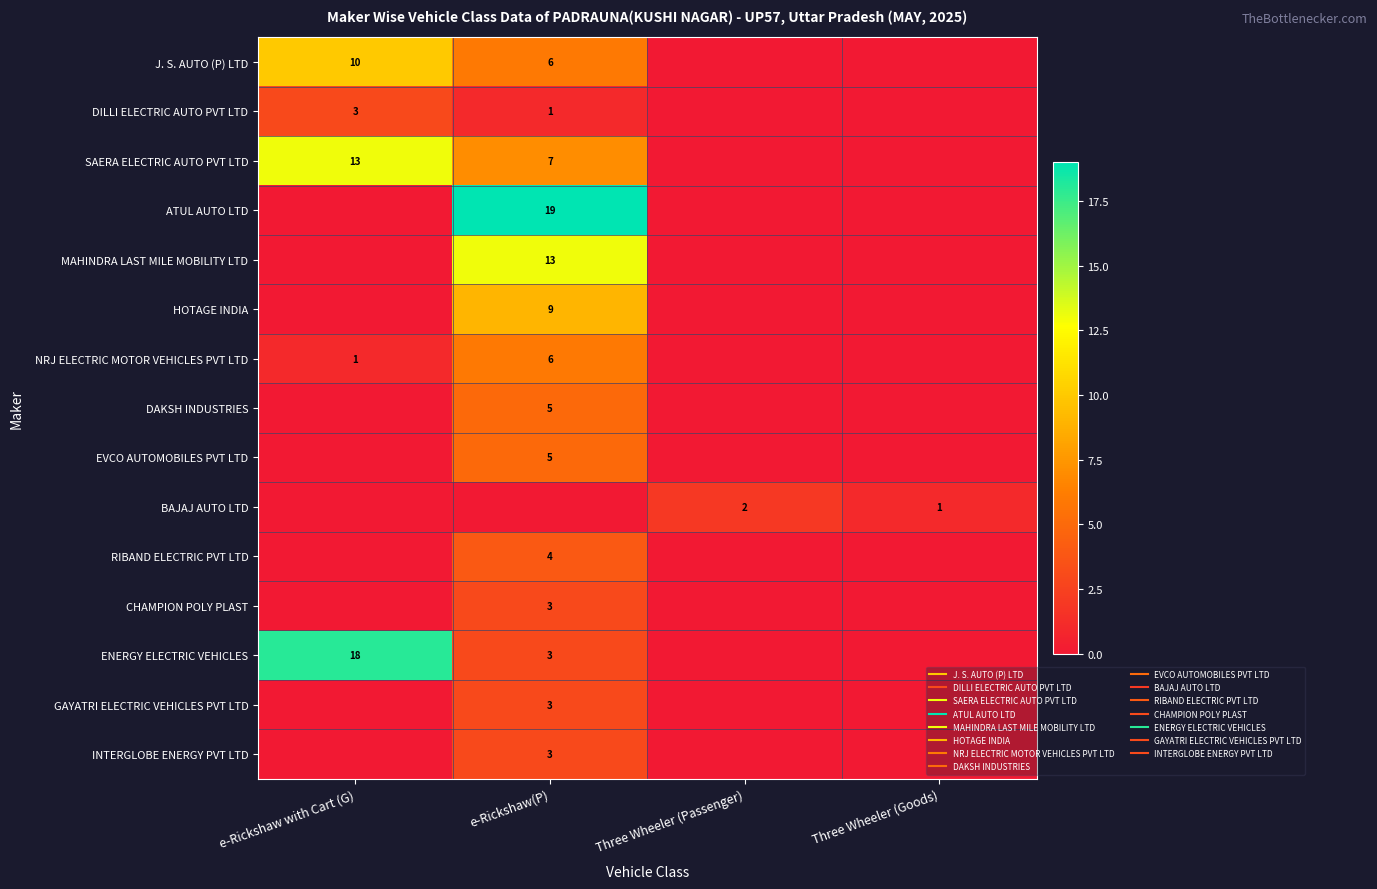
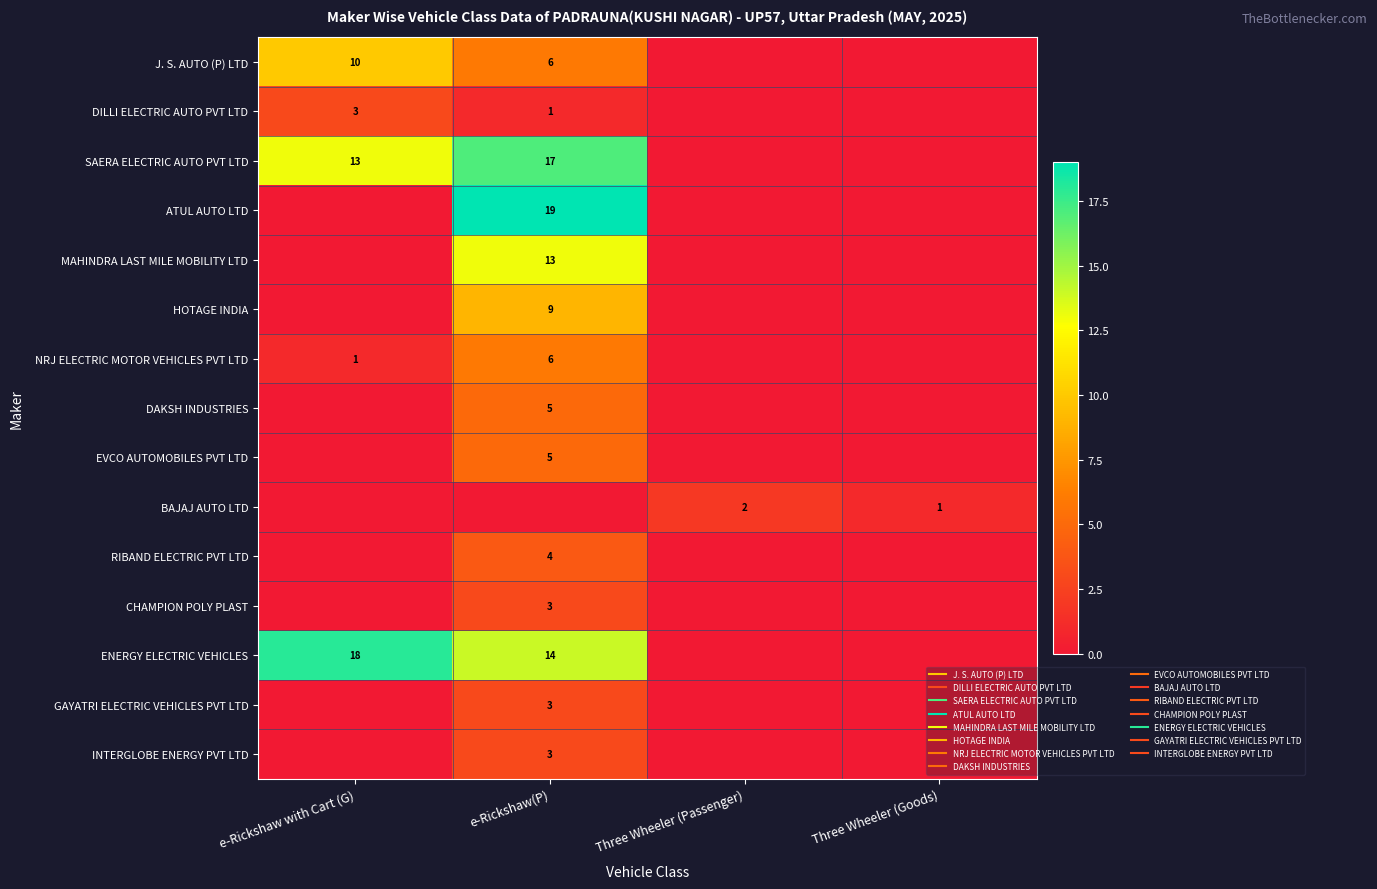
SAERA ELECTRIC AUTO PVT LTD, e-Rickshaw(P): 7 -> 17
ENERGY ELECTRIC VEHICLES, e-Rickshaw(P): 3 -> 14
